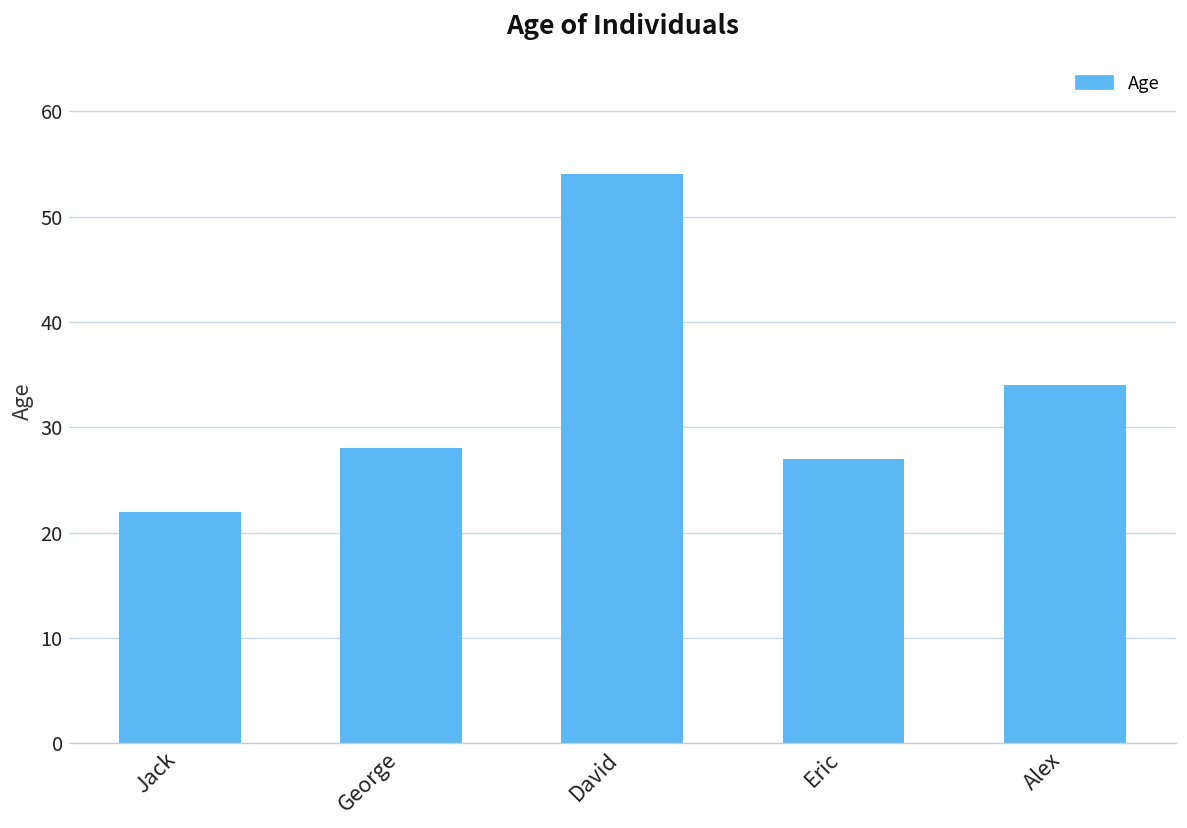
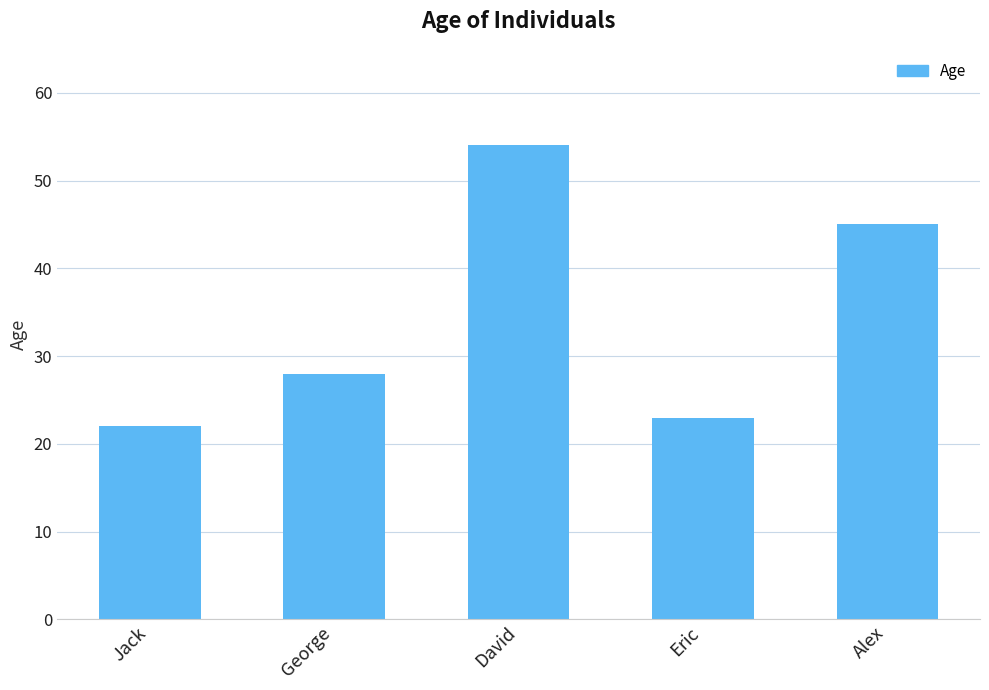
Eric: 27 -> 23
Alex: 34 -> 45
